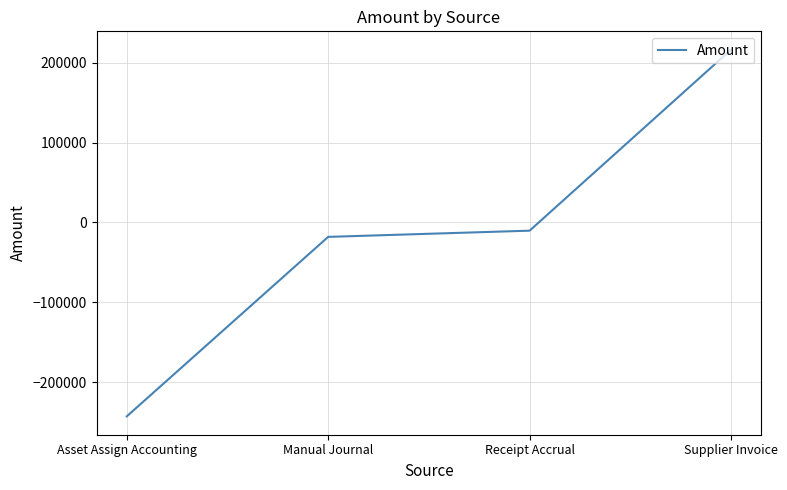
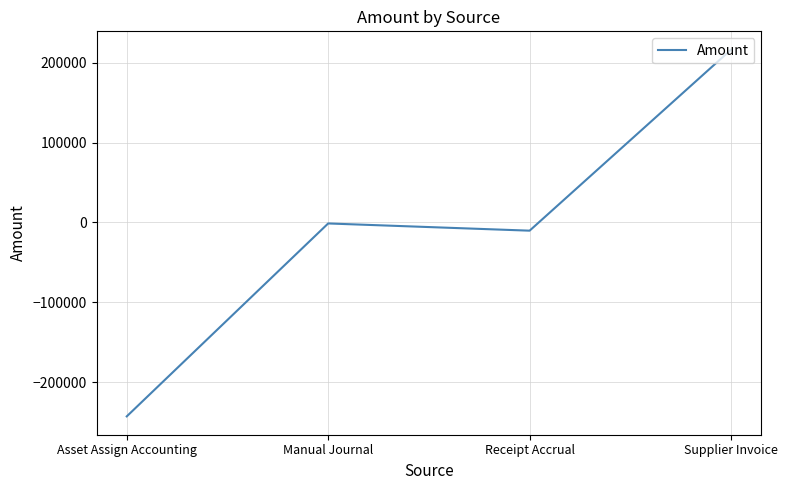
Manual Journal: -20000 -> 0
